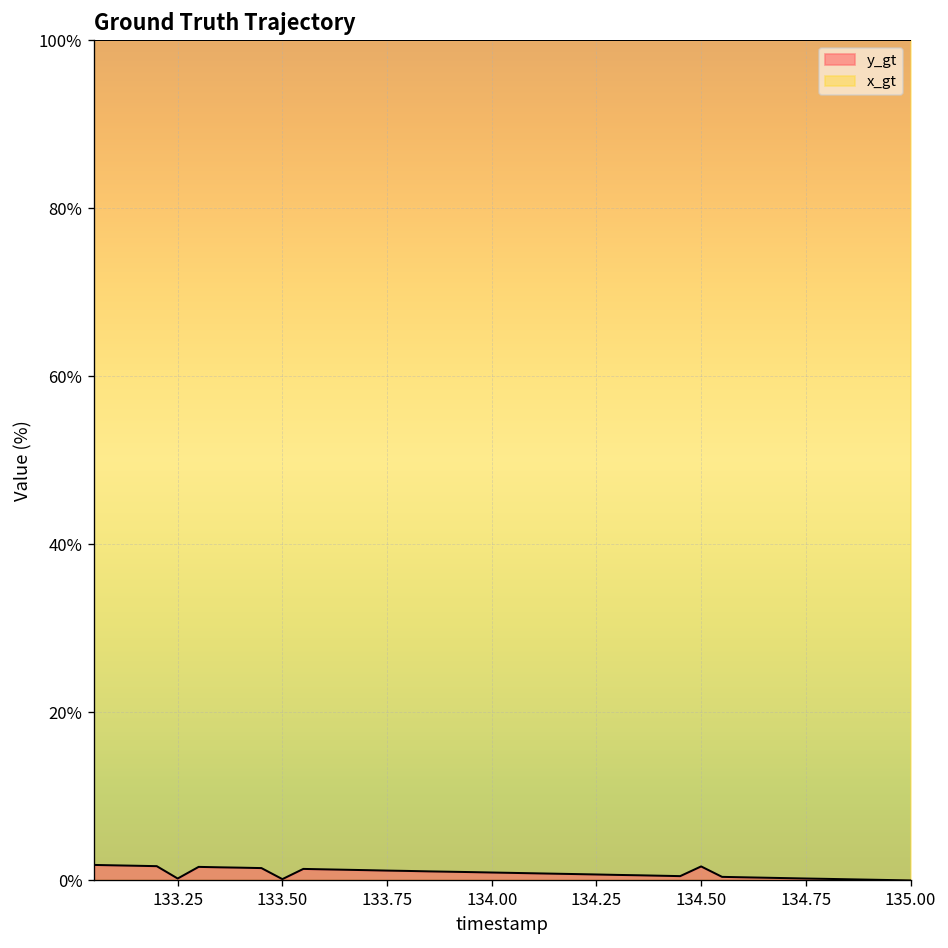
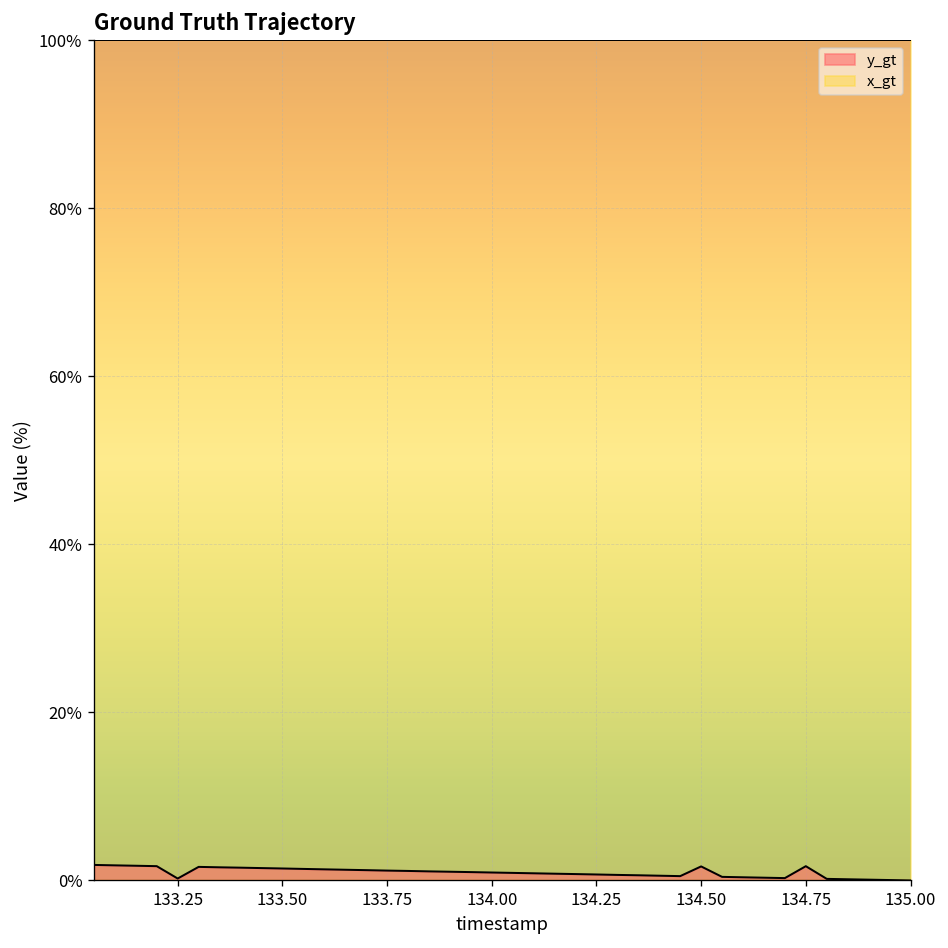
y_gt, 133.50: 0% -> 1%
y_gt, 134.75: 0% -> 2%
